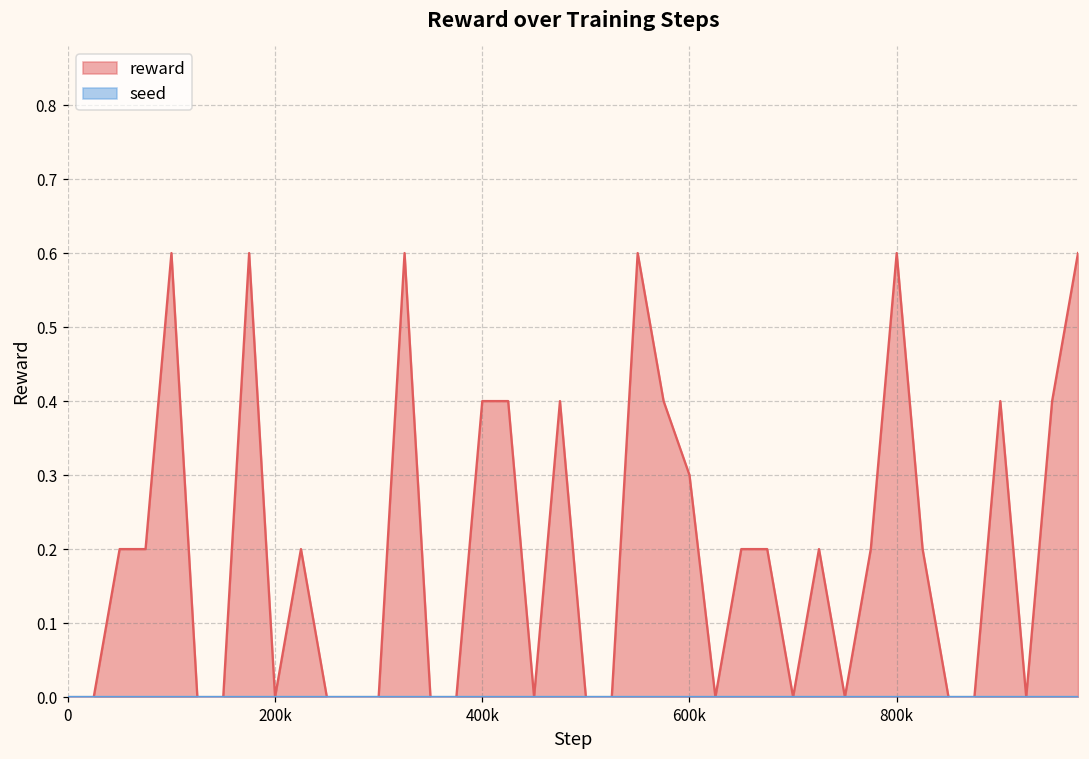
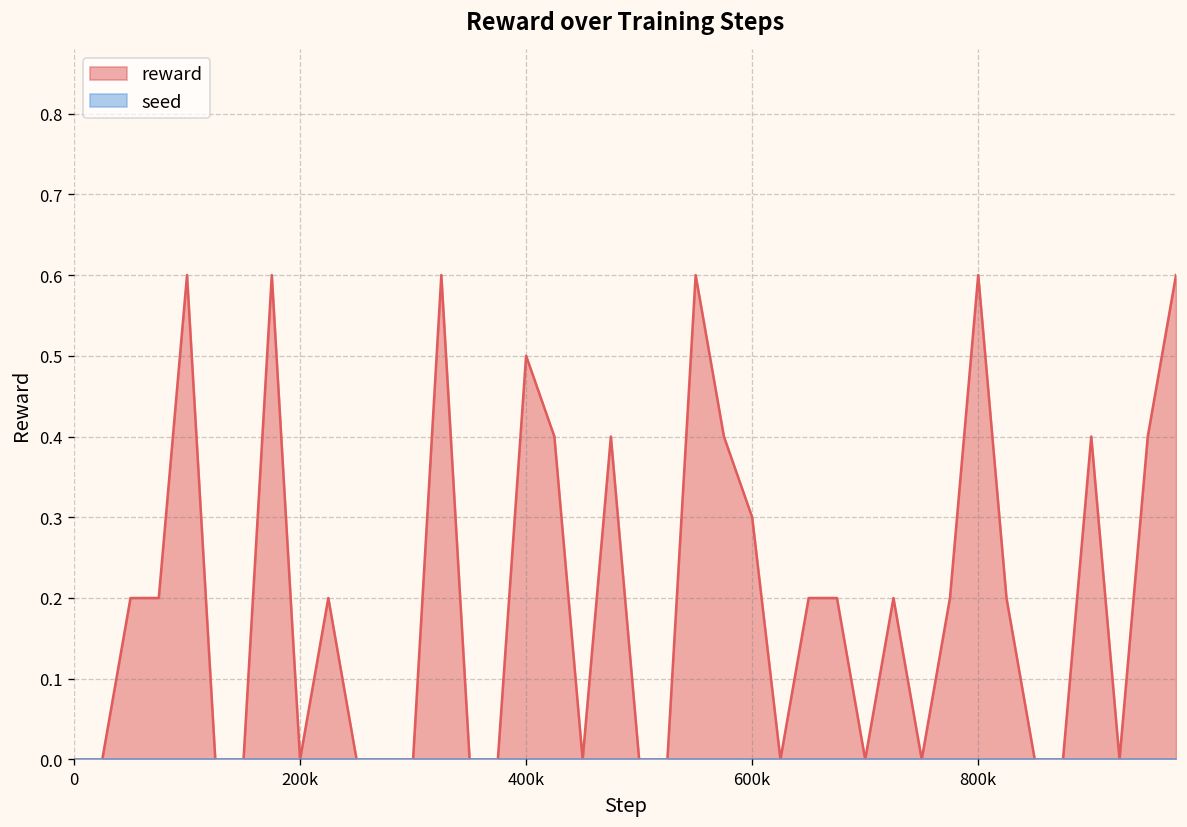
reward, 400k: 0.4 -> 0.5
